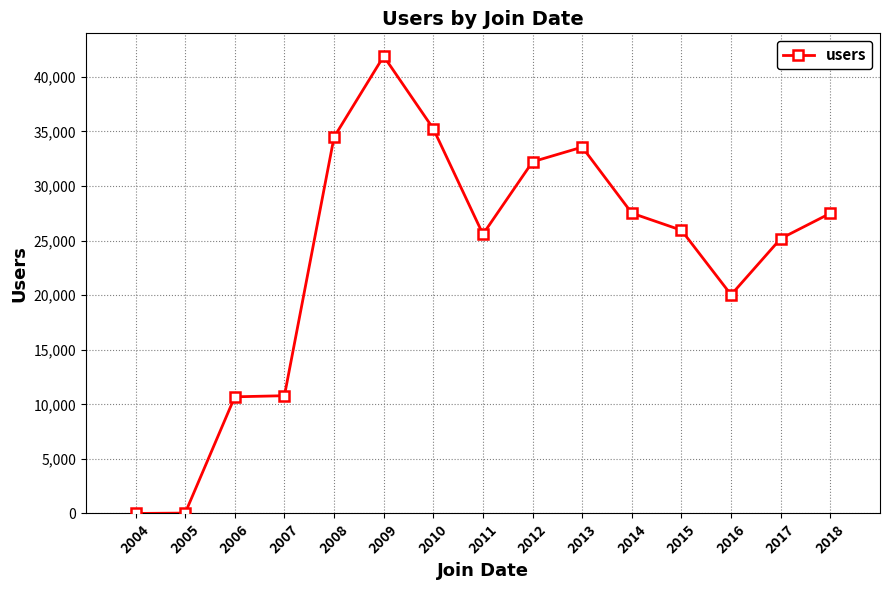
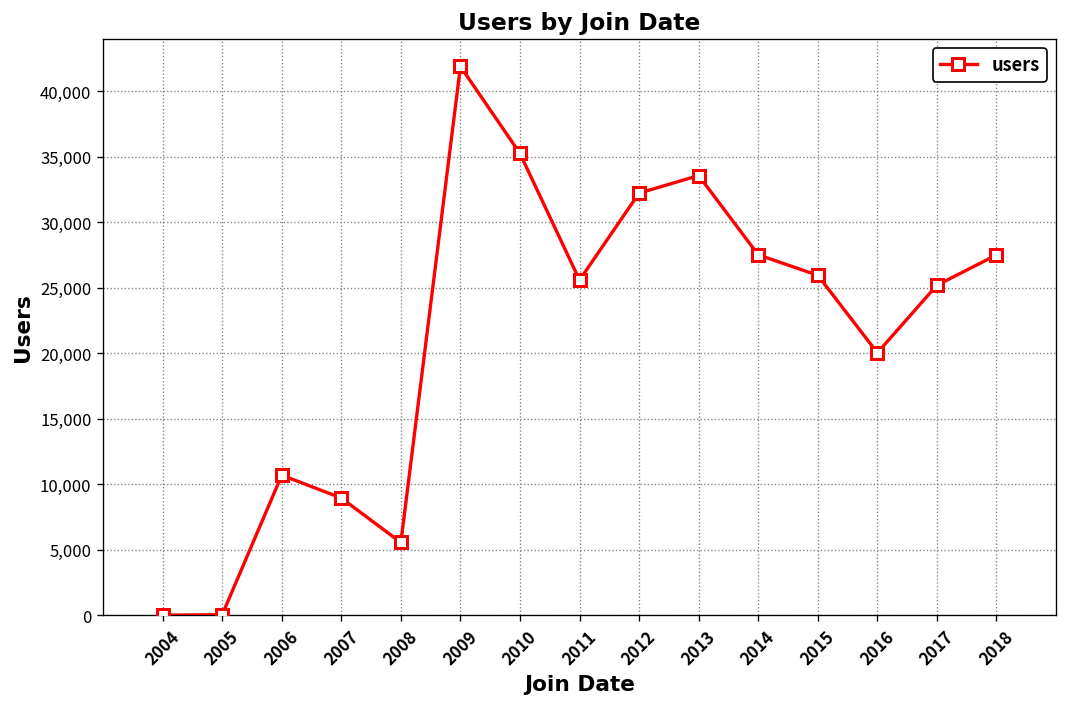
2007: 10,800 -> 8,900
2008: 34,500 -> 5,500
